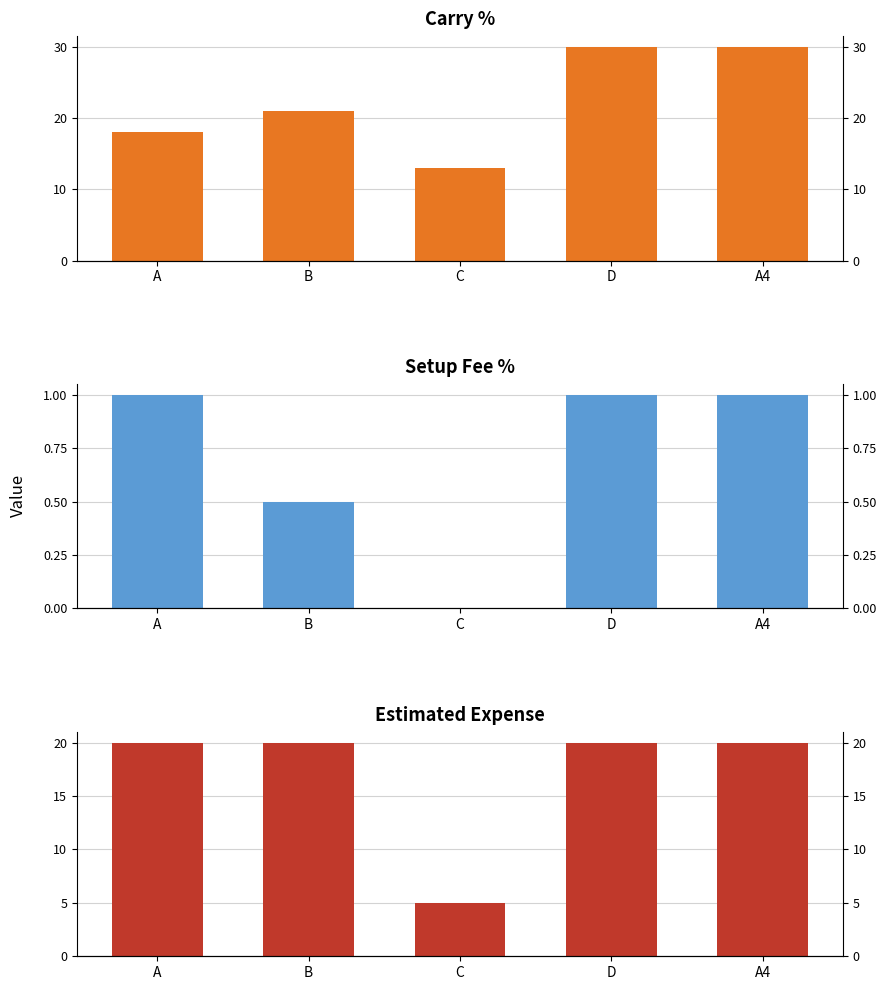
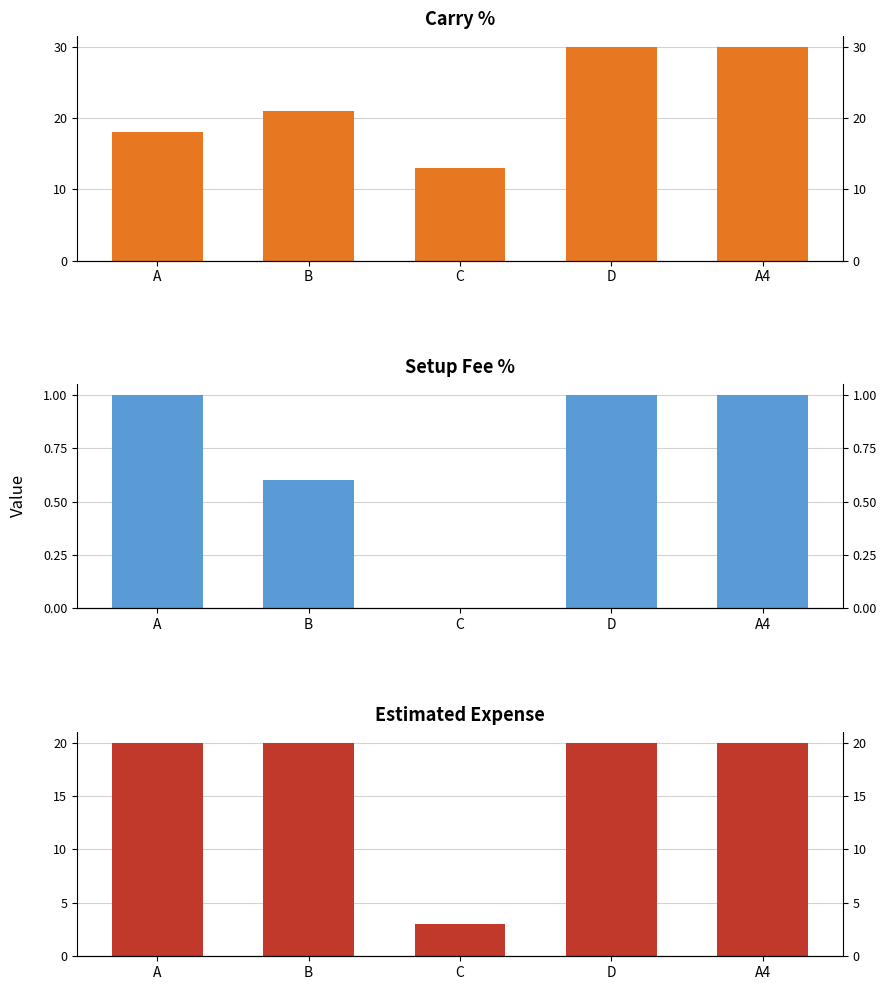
Setup Fee %, B: 0.5 -> 0.6
Estimated Expense, C: 5 -> 3
